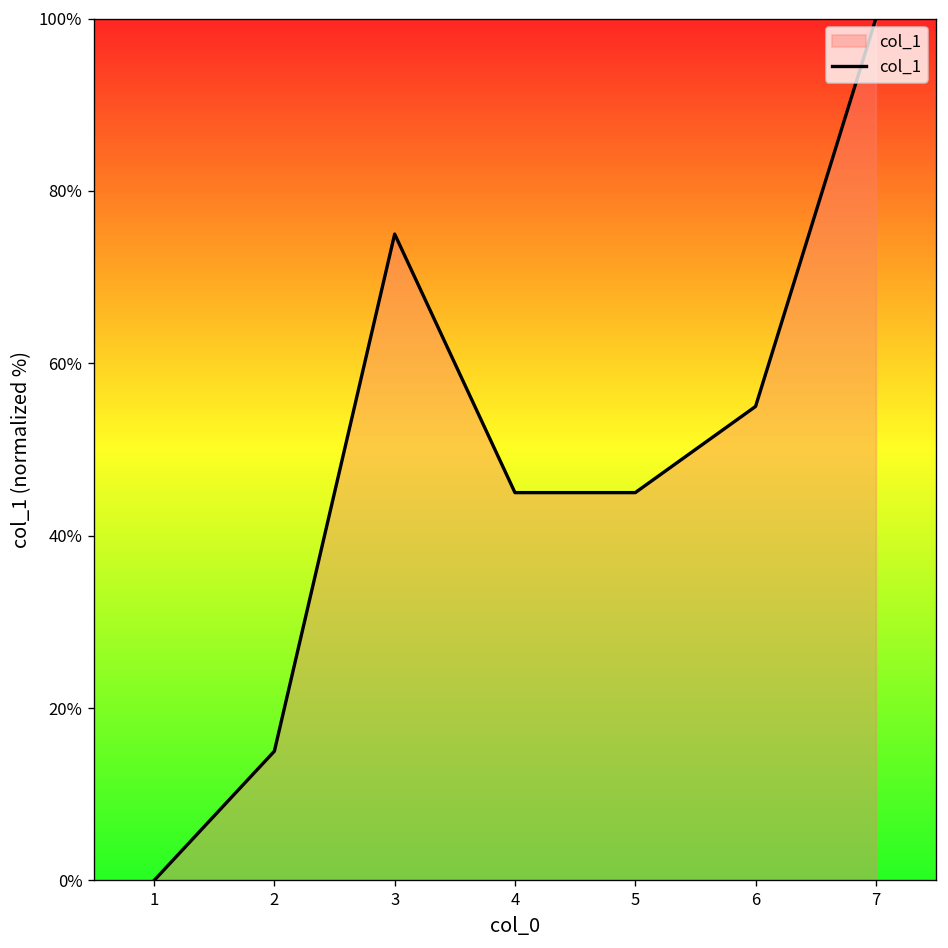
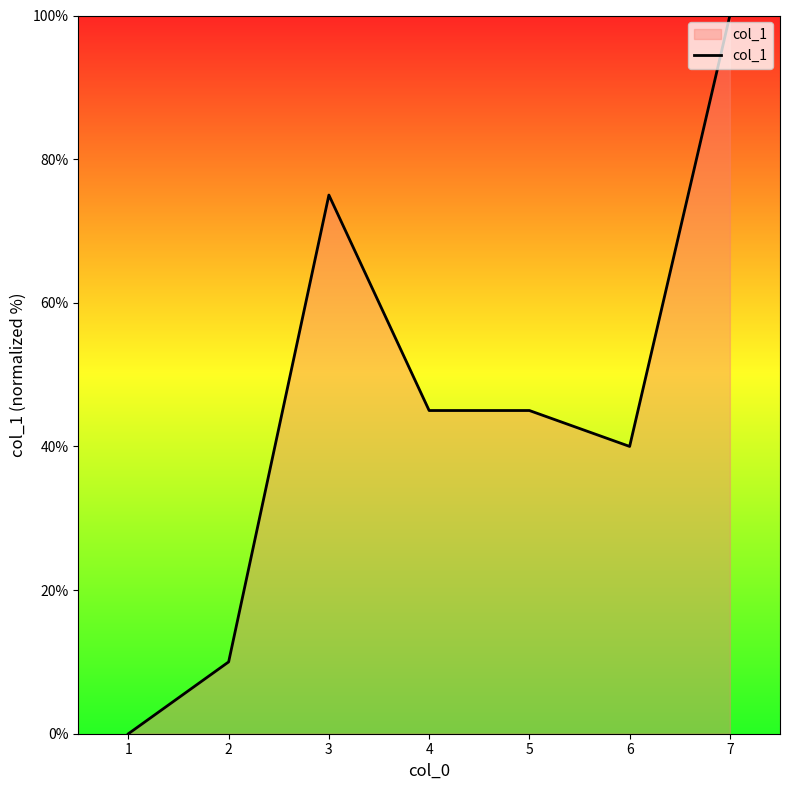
2: 15% -> 10%
6: 55% -> 40%
